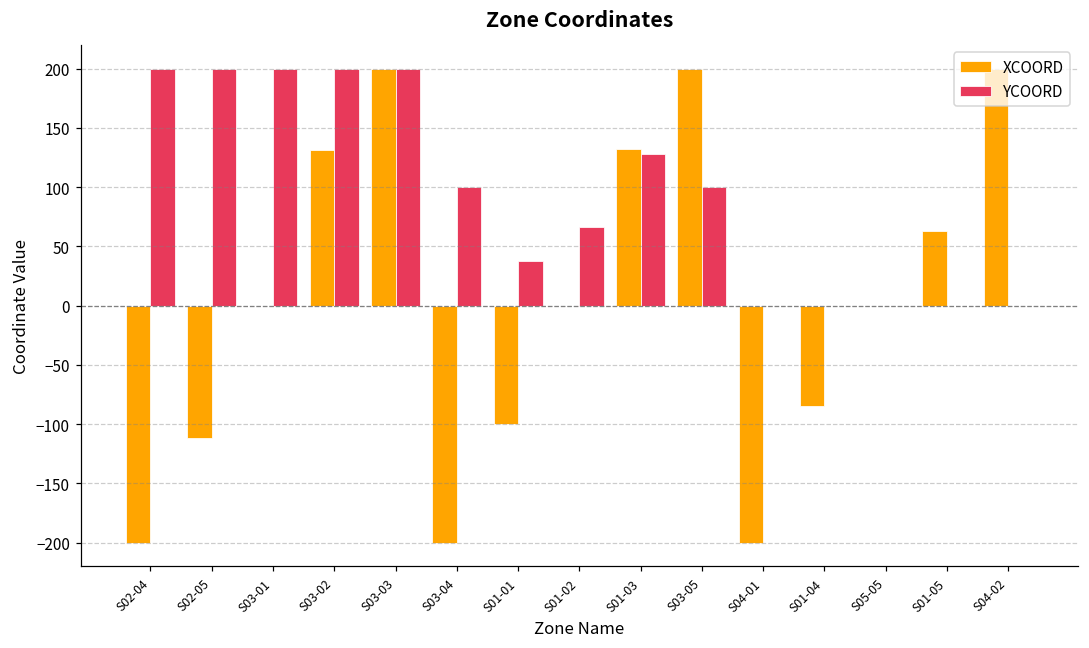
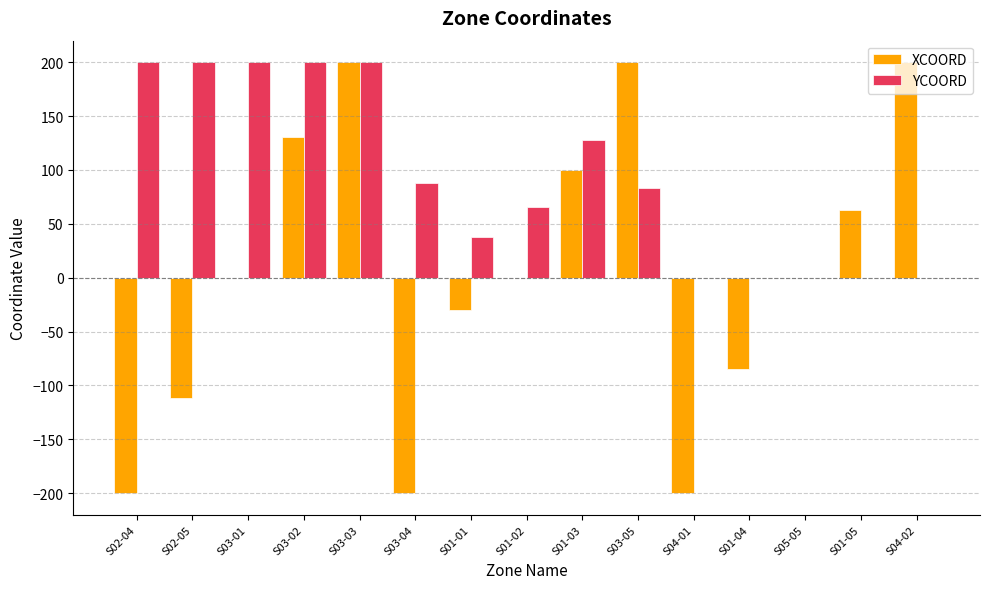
YCOORD, S03-04: 100 -> 88
XCOORD, S01-01: -100 -> -30
XCOORD, S01-03: 132 -> 100
YCOORD, S03-05: 100 -> 83
